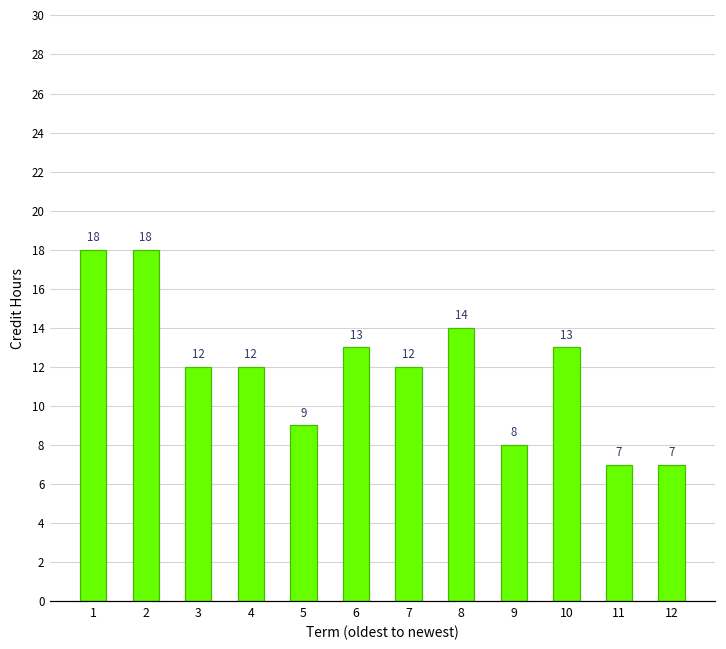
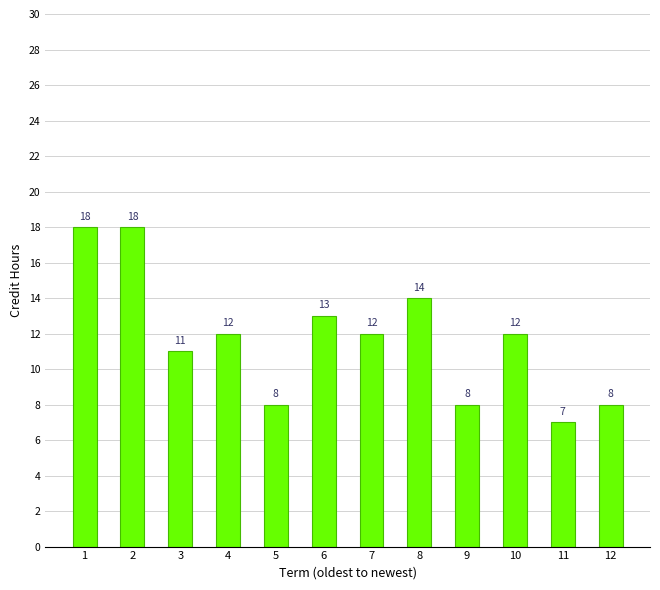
3: 12 -> 11
5: 9 -> 8
10: 13 -> 12
12: 7 -> 8
